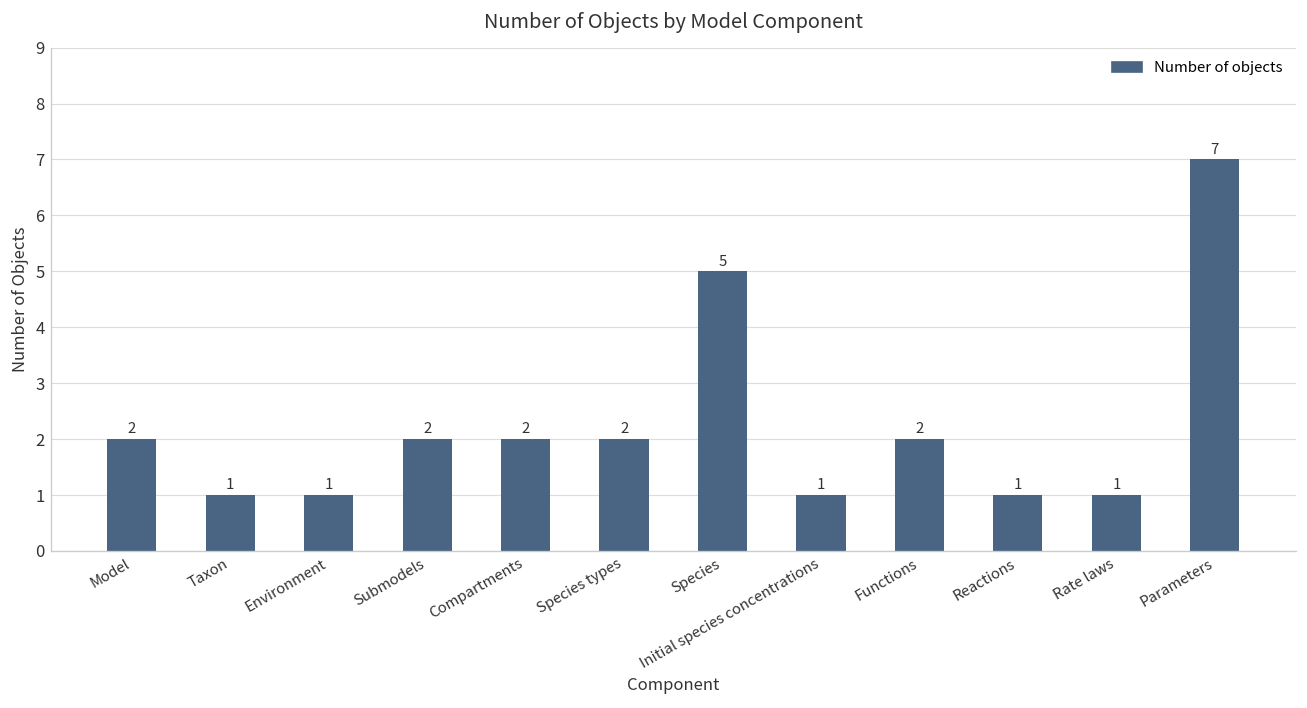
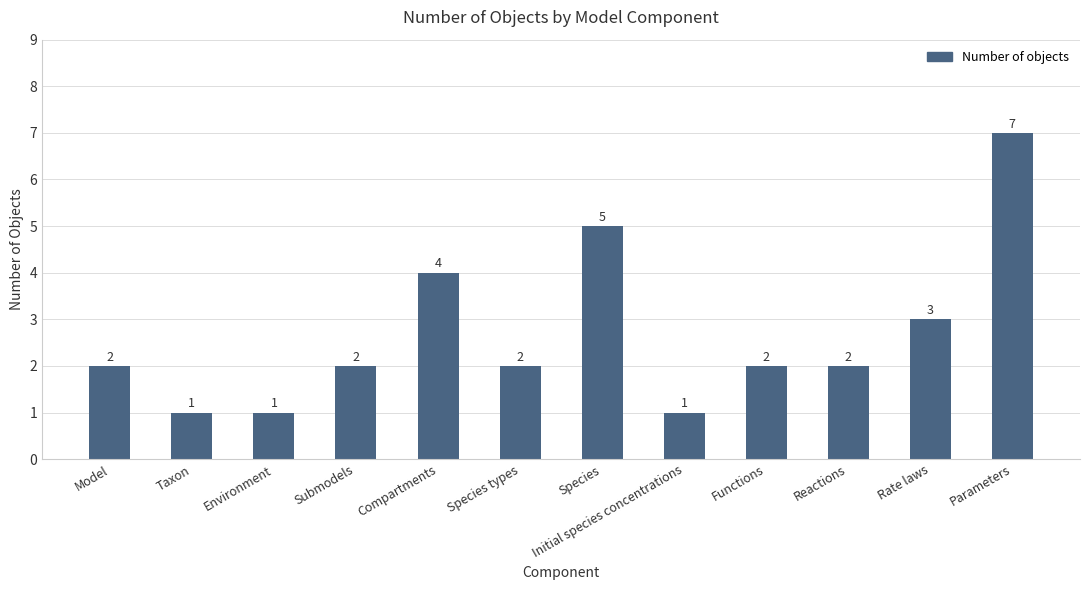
Compartments: 2 -> 4
Reactions: 1 -> 2
Rate laws: 1 -> 3
